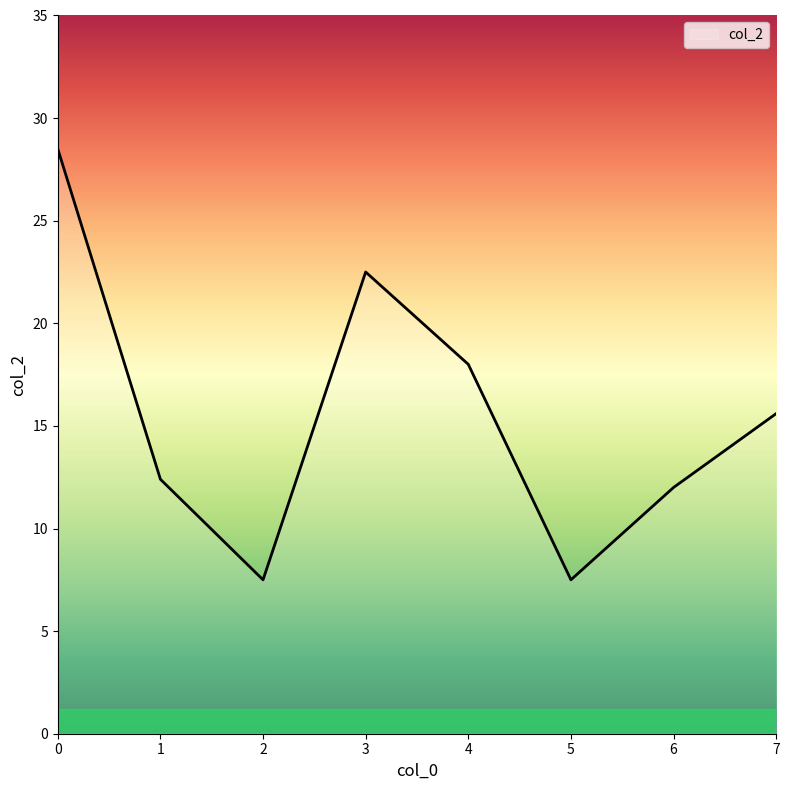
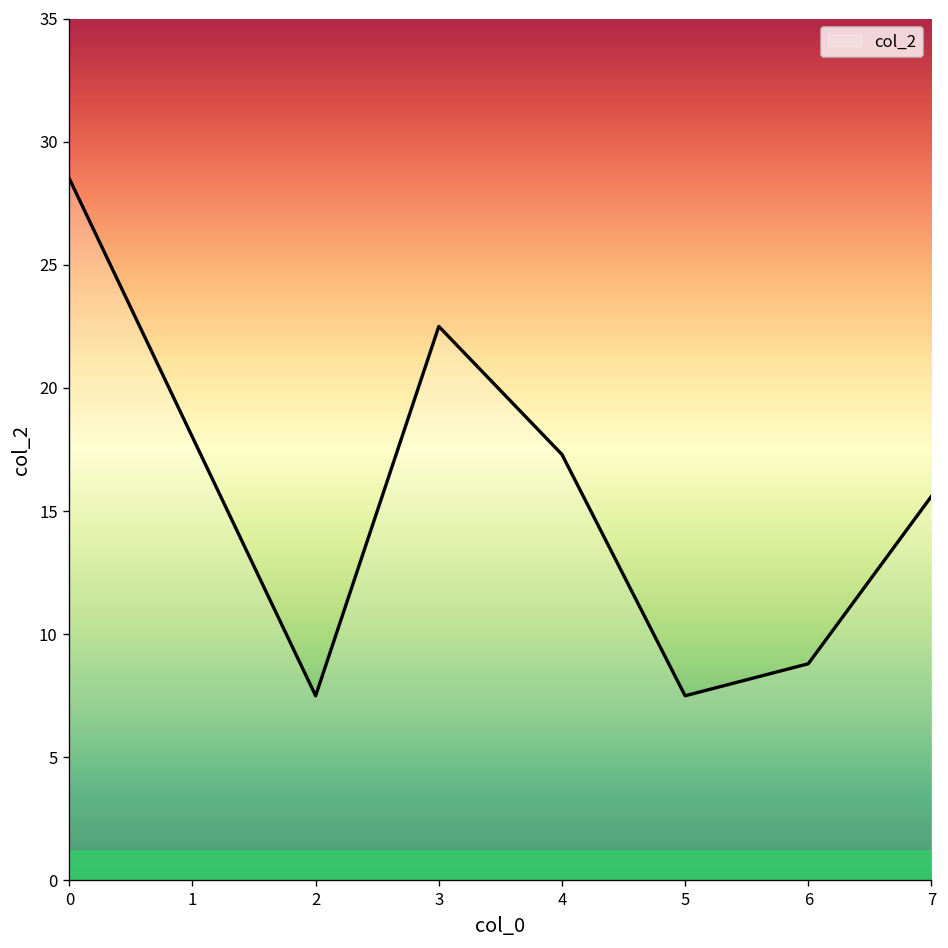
1: 12.4 -> 18.0
4: 18.0 -> 17.3
6: 12.0 -> 8.8
